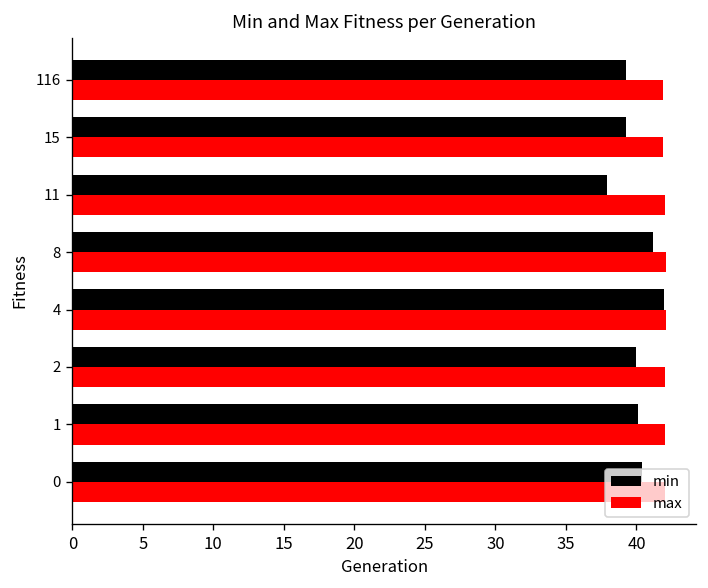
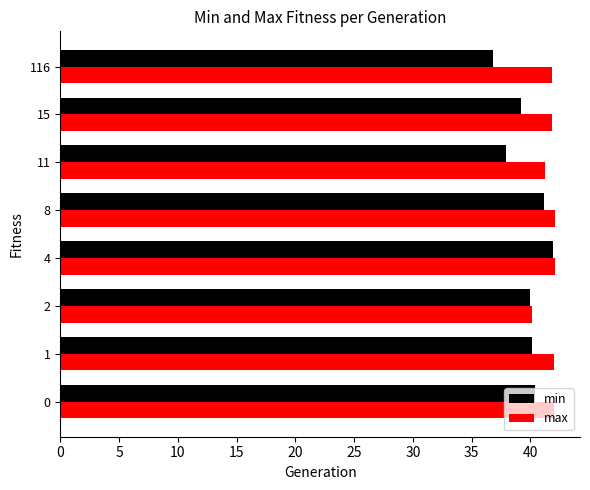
min, 116: 39.2 -> 36.9
max, 11: 42.0 -> 41.3
max, 2: 42.0 -> 40.1
